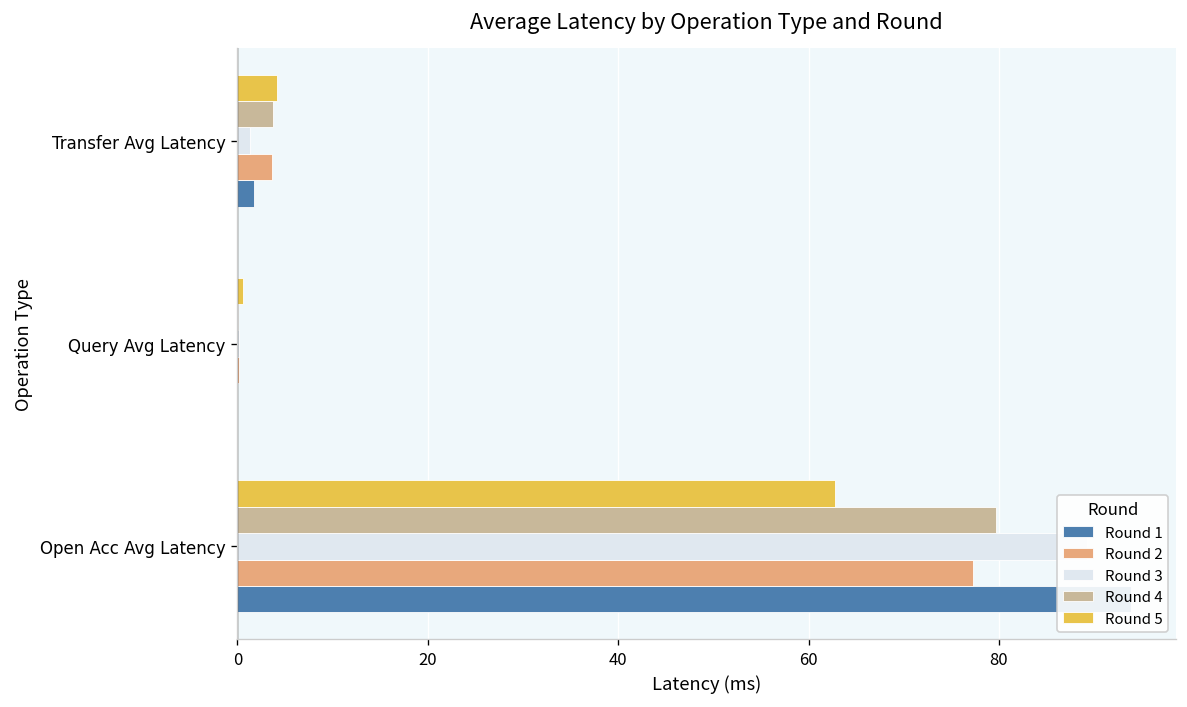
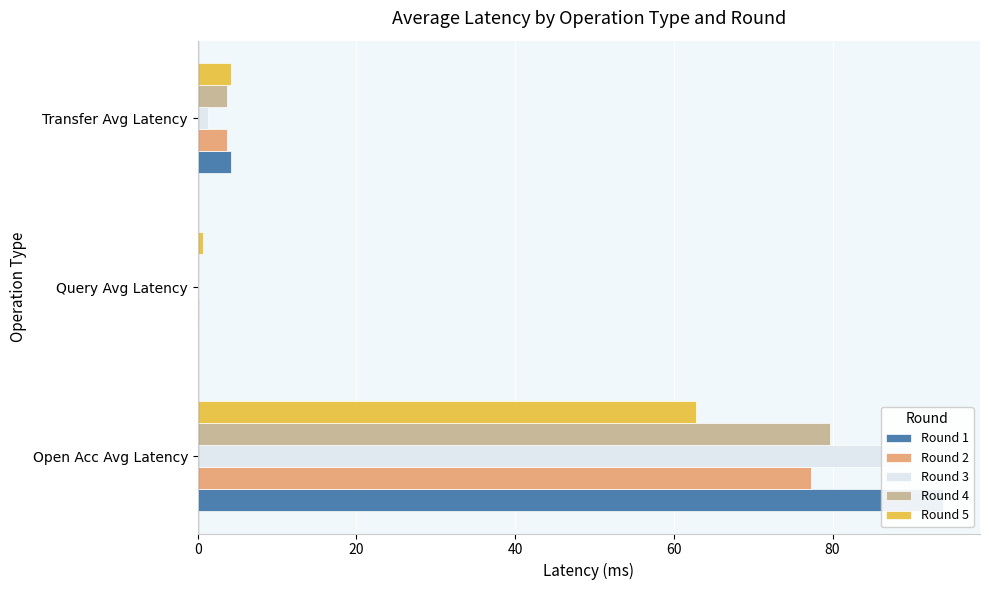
Round 1, Transfer Avg Latency: 2 -> 4
